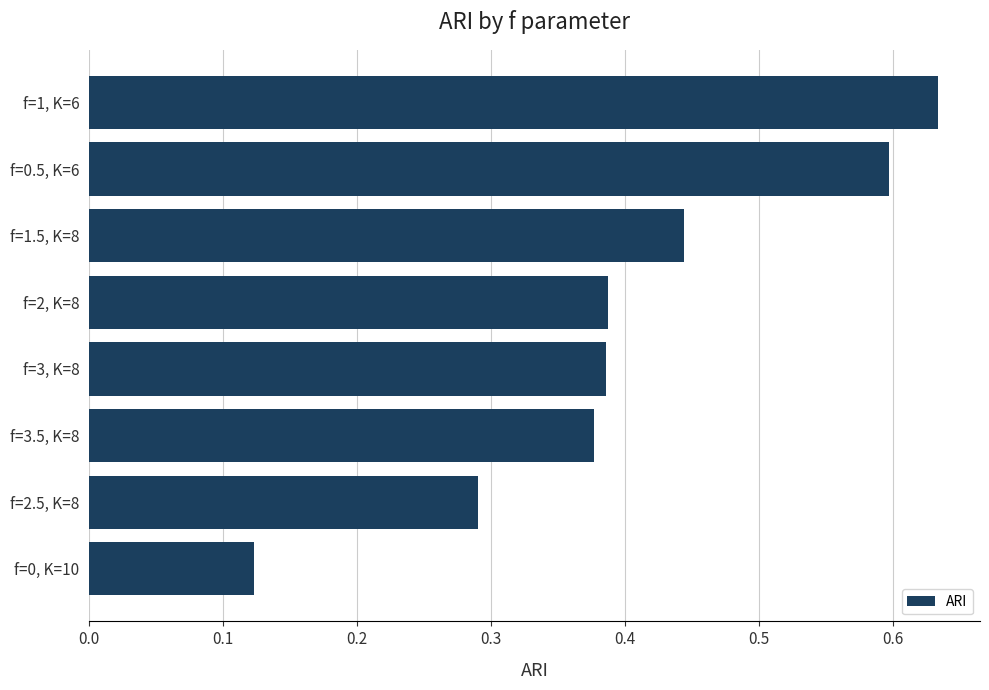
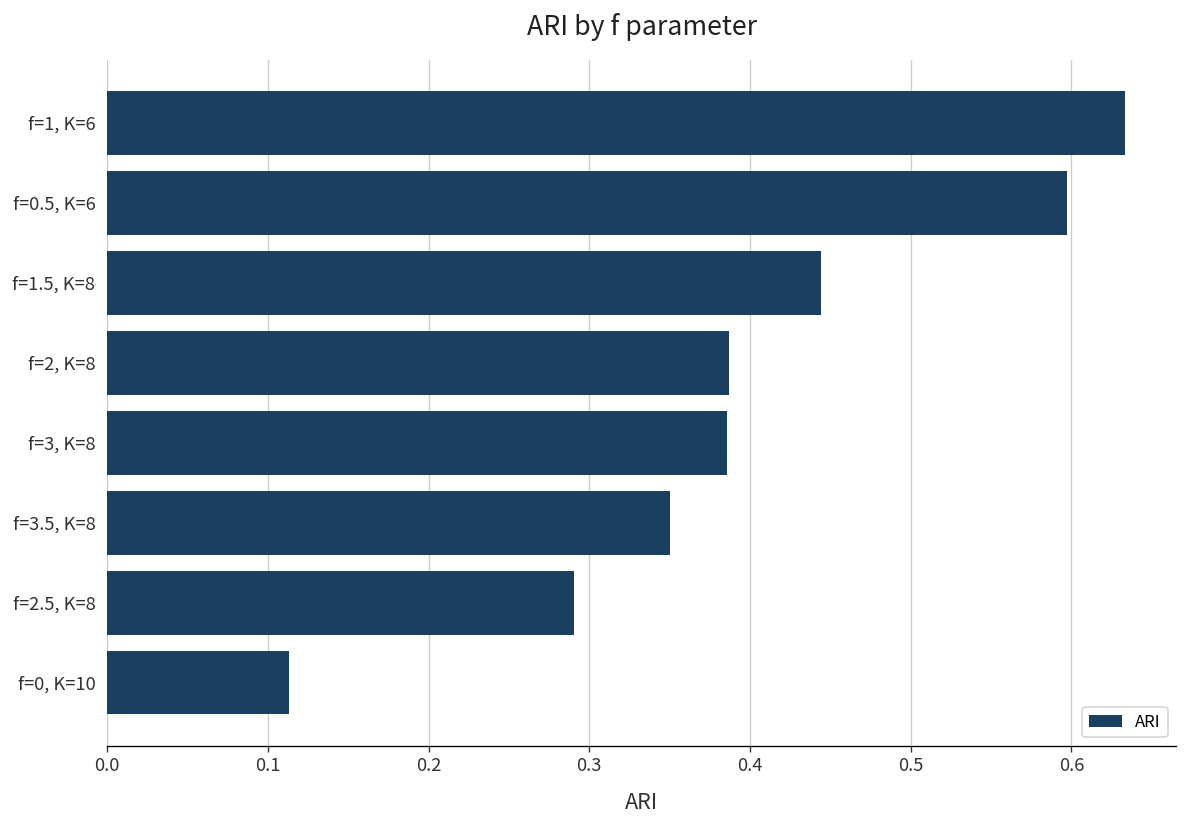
f=3.5, K=8: 0.377 -> 0.350
f=0, K=10: 0.123 -> 0.113
